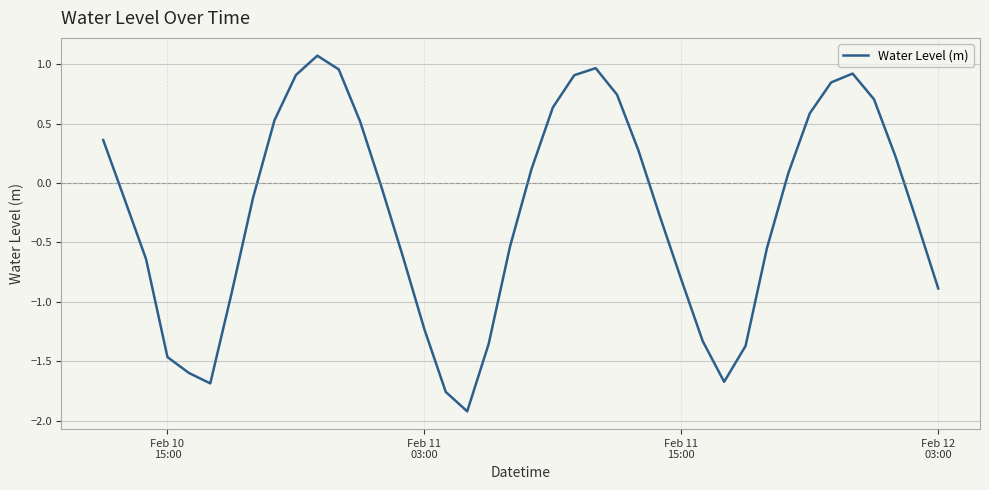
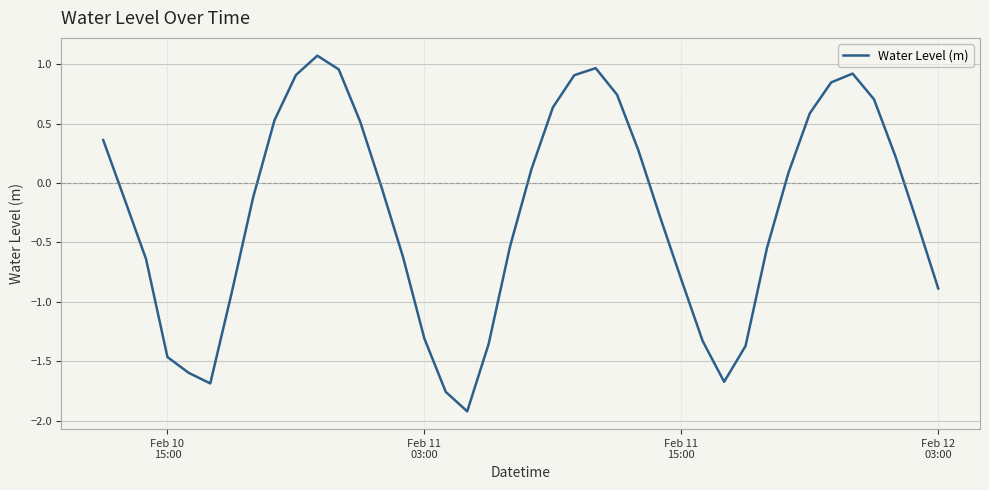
Feb 11 03:00: -1.23 -> -1.31
